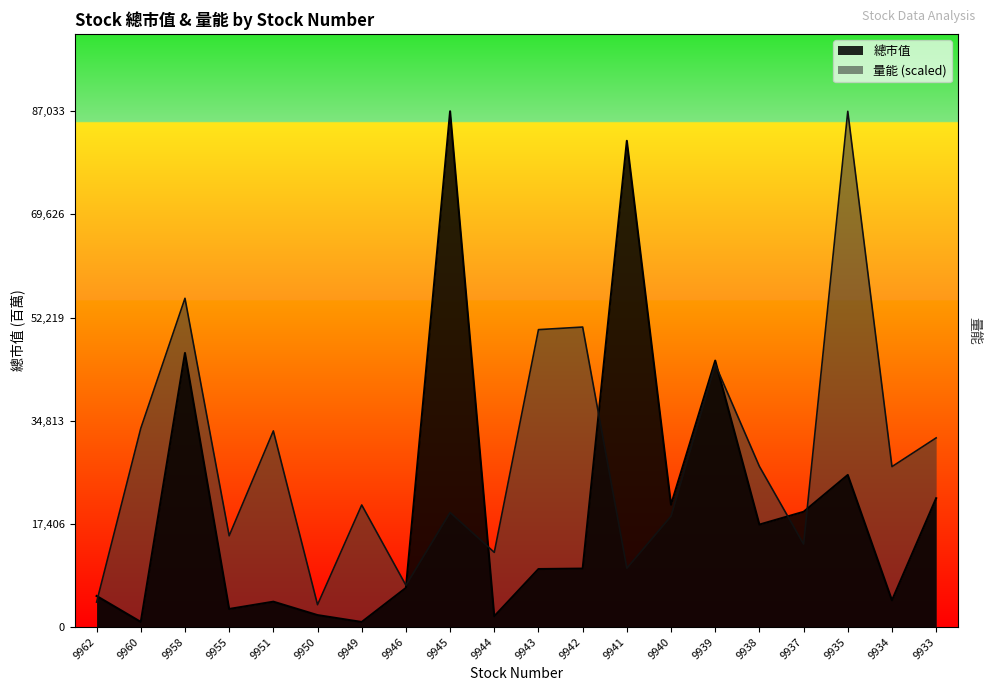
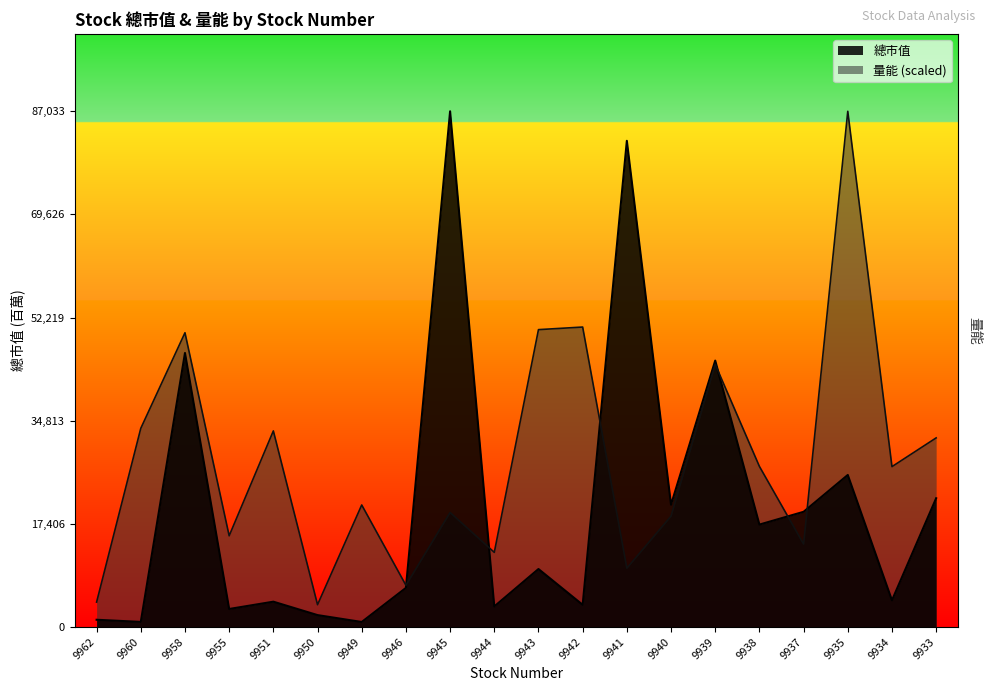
總市值, 9962: 5,000 -> 1,000
量能 (scaled), 9958: 55,000 -> 50,000
總市值, 9944: 2,000 -> 3,000
總市值, 9942: 10,000 -> 4,000
